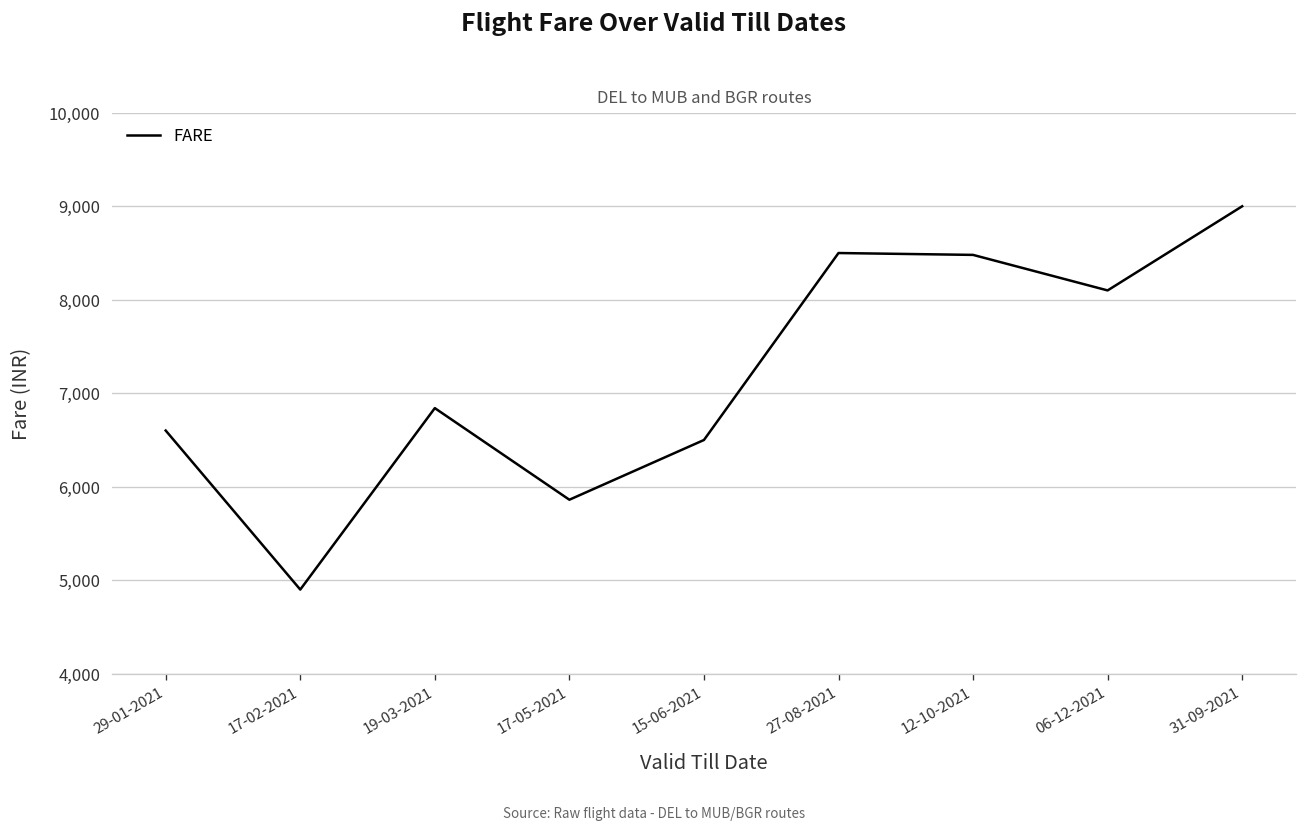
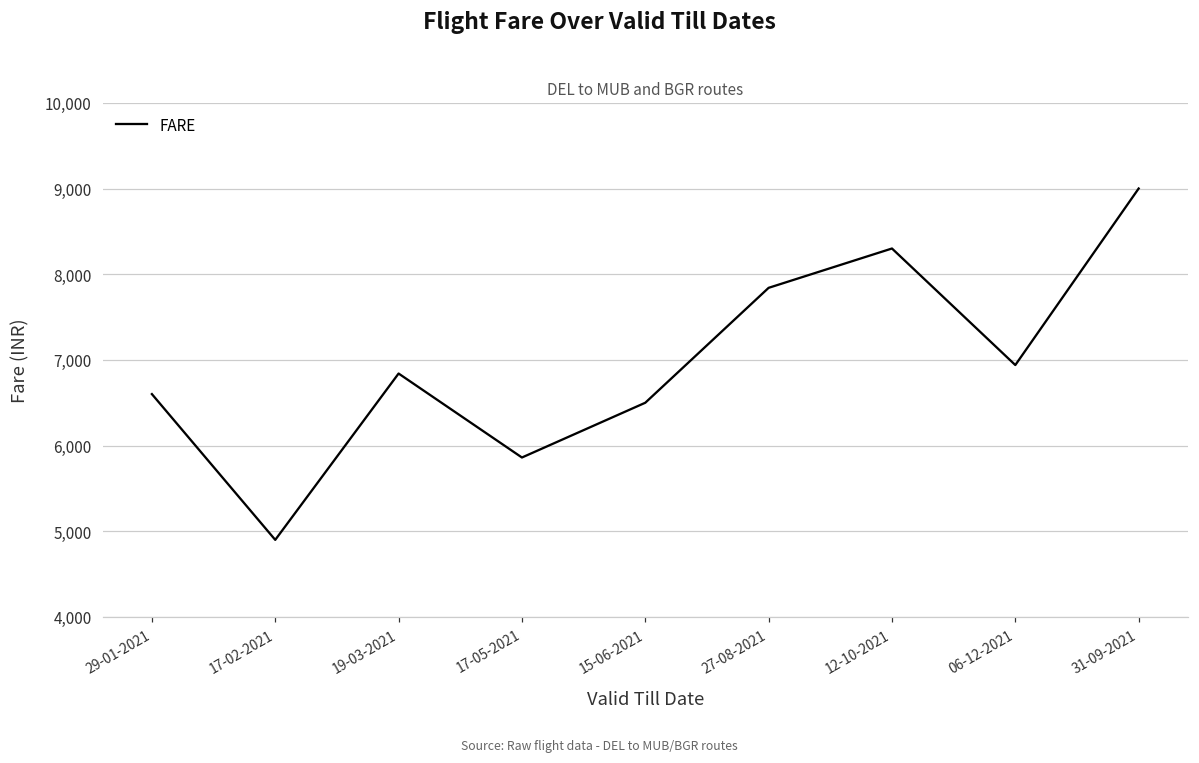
27-08-2021: 8,500 -> 7,800
12-10-2021: 8,500 -> 8,300
06-12-2021: 8,100 -> 6,900
